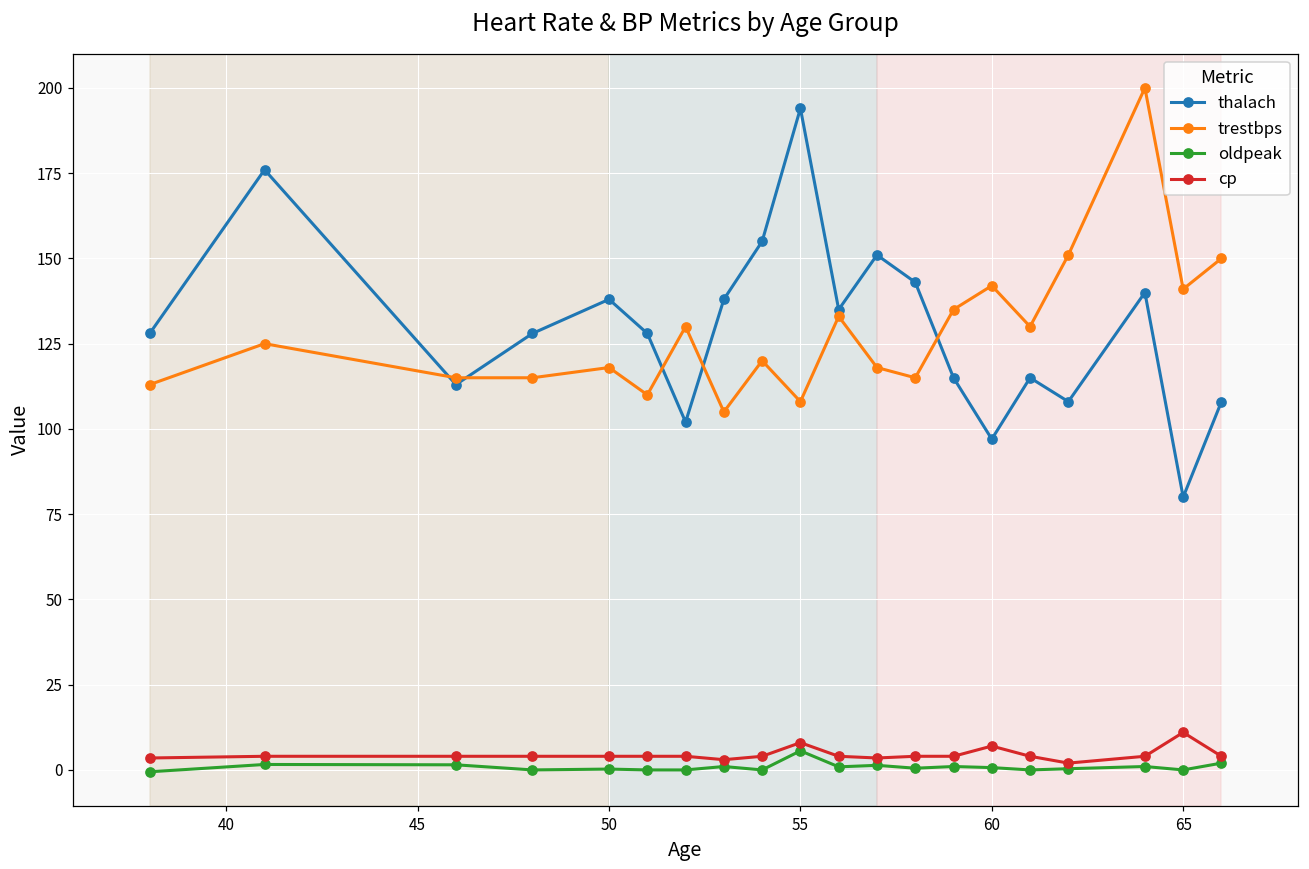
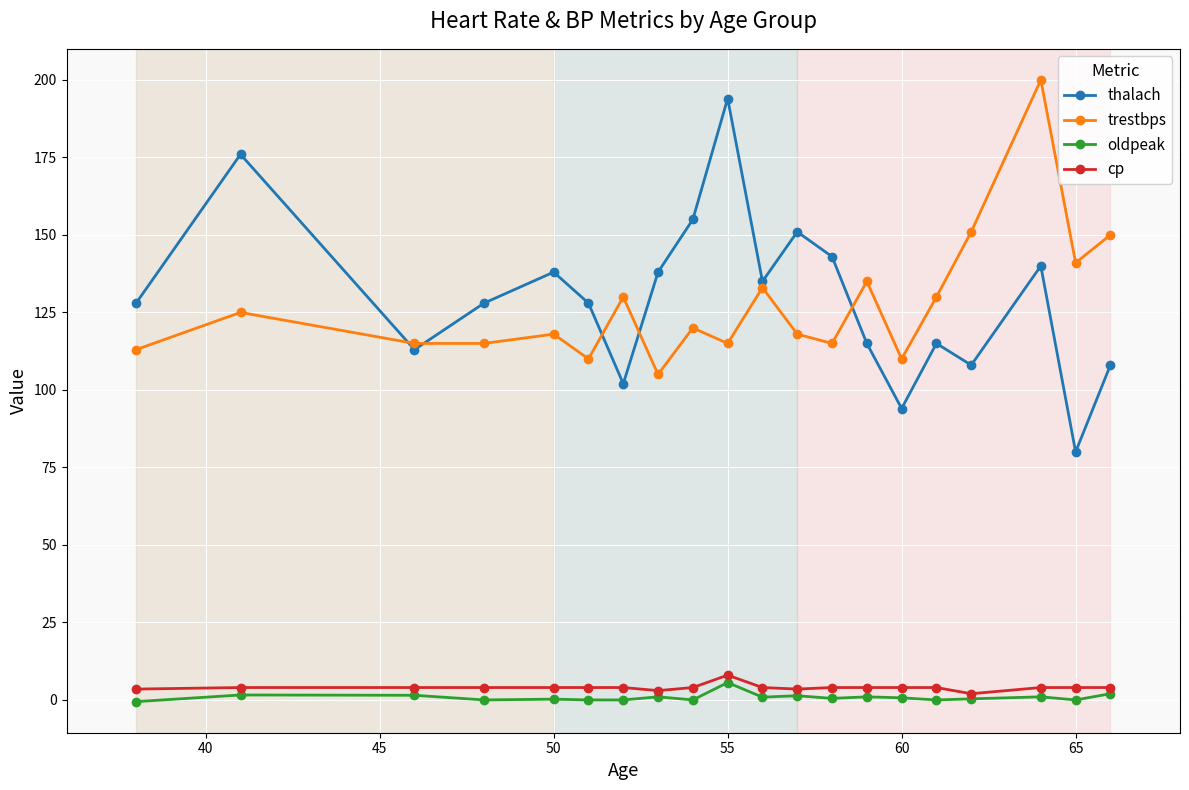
trestbps, 55: 108 -> 115
thalach, 60: 97 -> 94
trestbps, 60: 142 -> 110
cp, 60: 7 -> 4
cp, 65: 11 -> 4
